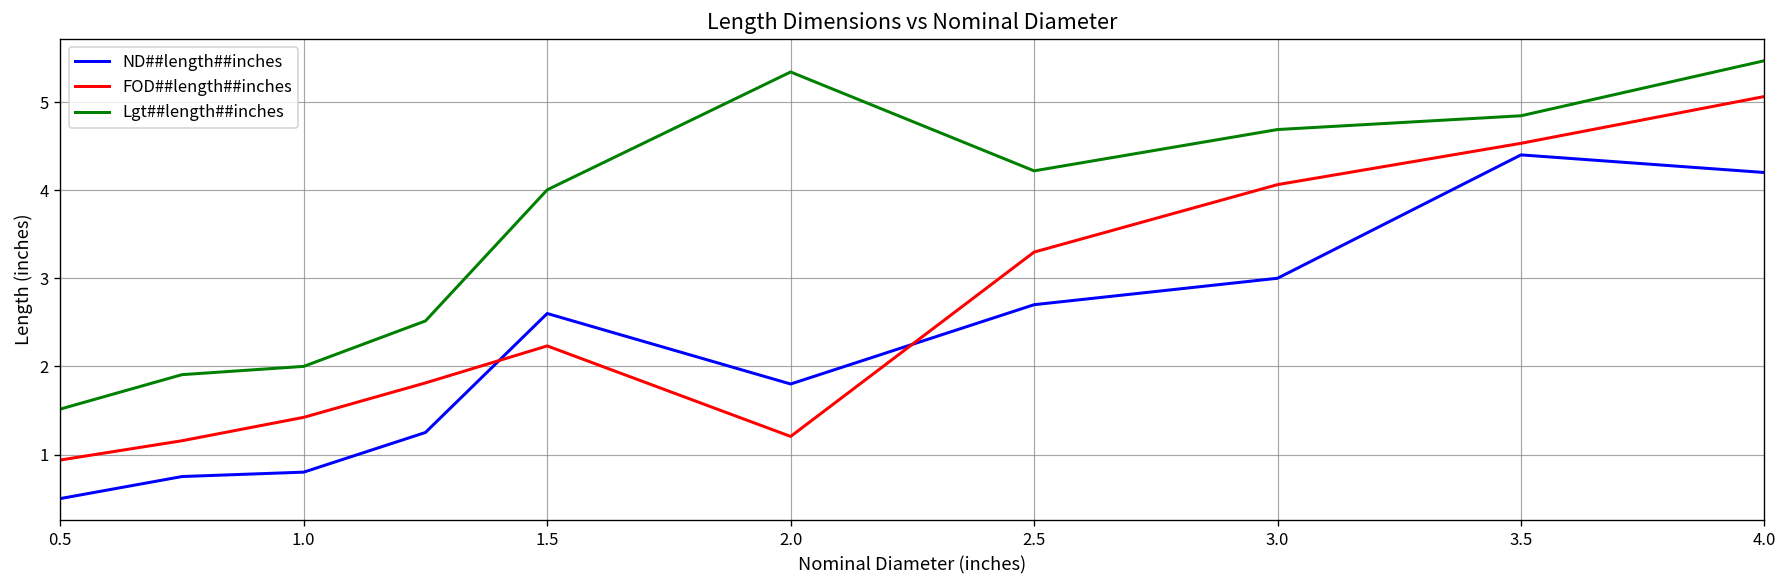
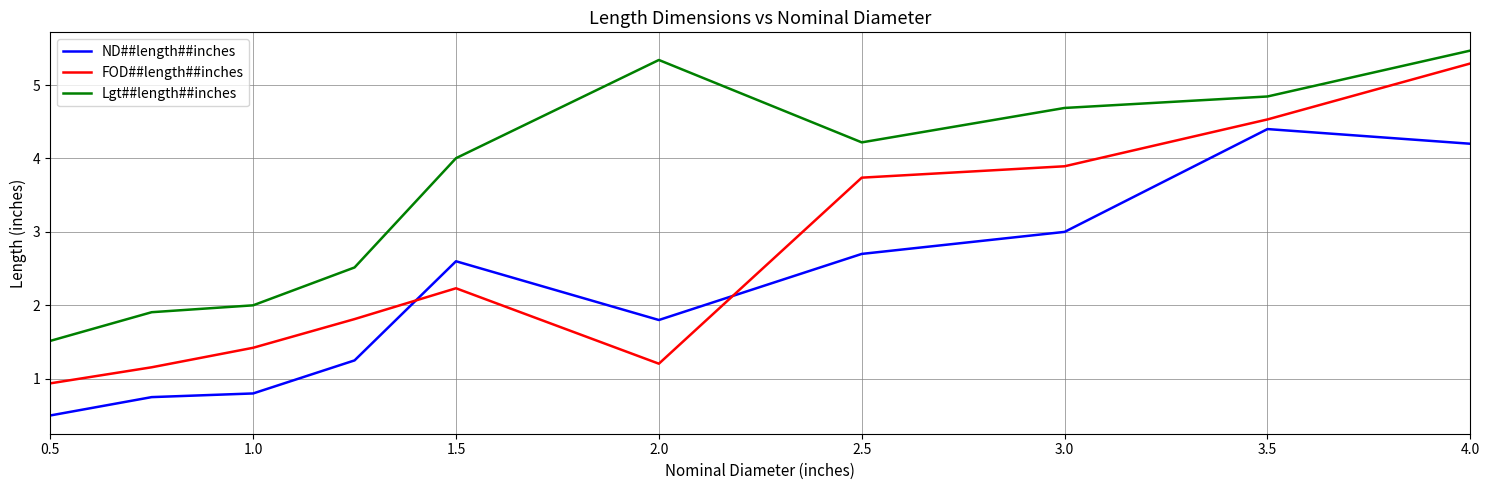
FOD##length##inches, 2.5: 3.3 -> 3.7
FOD##length##inches, 3.0: 4.1 -> 3.9
FOD##length##inches, 4.0: 5.1 -> 5.3
